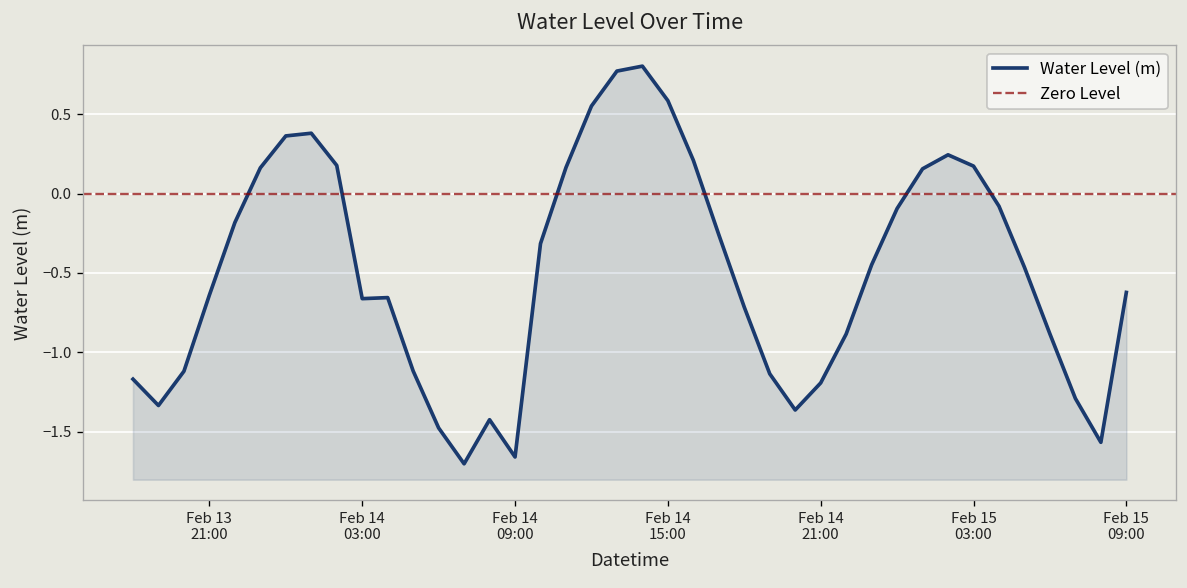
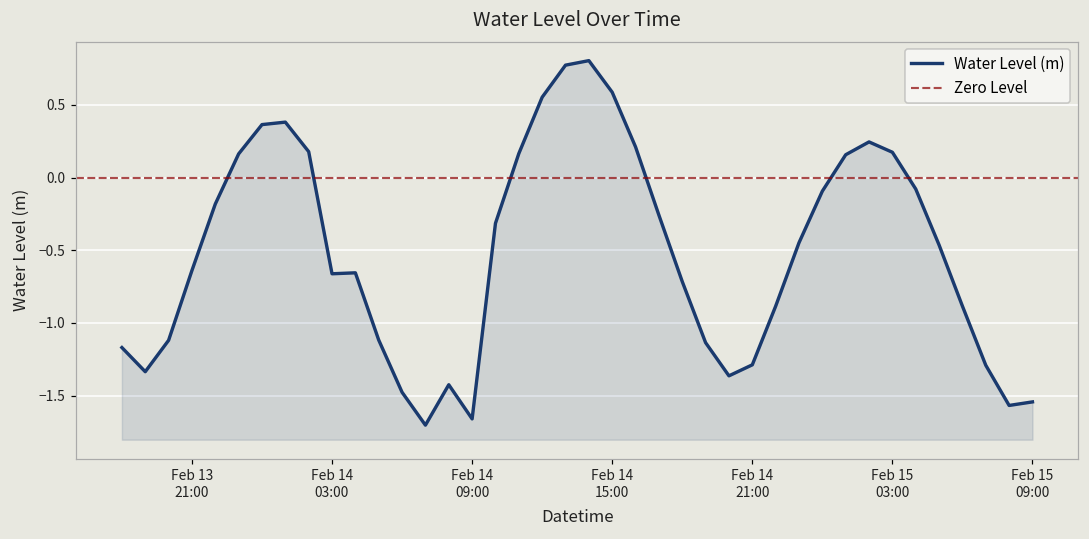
Feb 14 21:00: -1.19 -> -1.29
Feb 15 09:00: -0.62 -> -1.54
